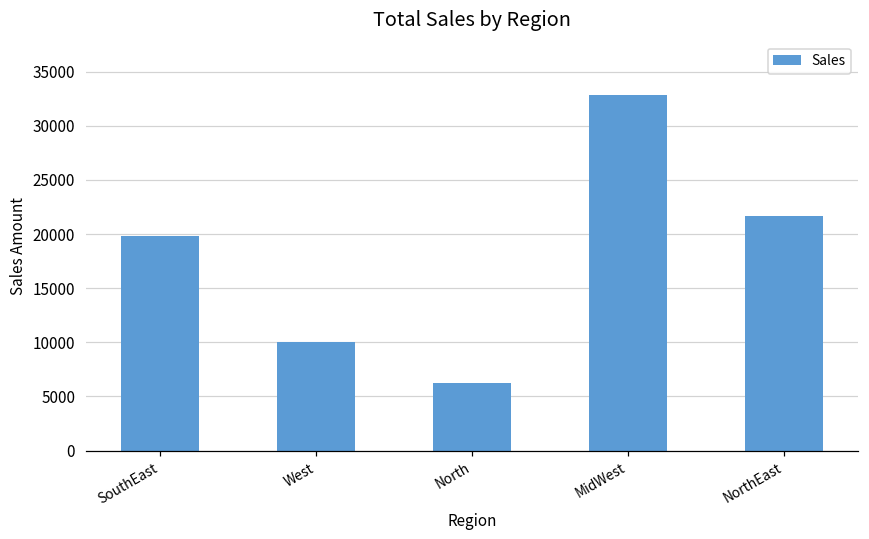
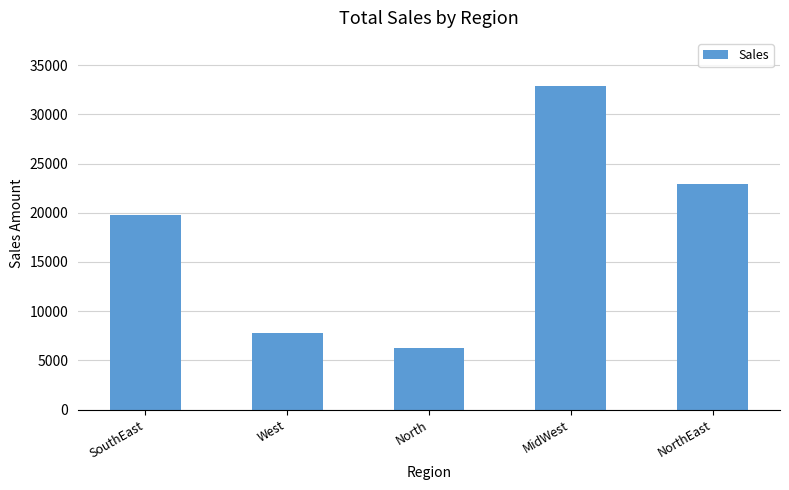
West: 10000 -> 8000
NorthEast: 22000 -> 23000
